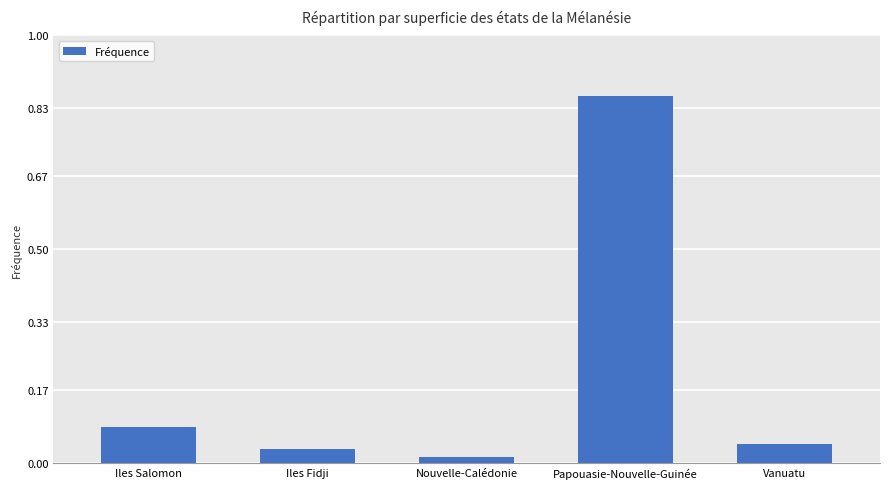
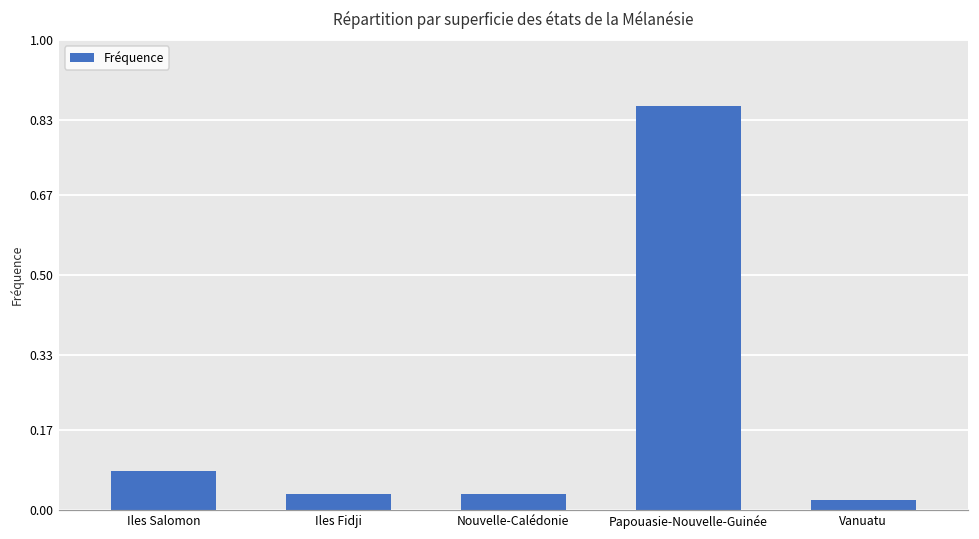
Nouvelle-Calédonie: 0.01 -> 0.03
Vanuatu: 0.04 -> 0.02
